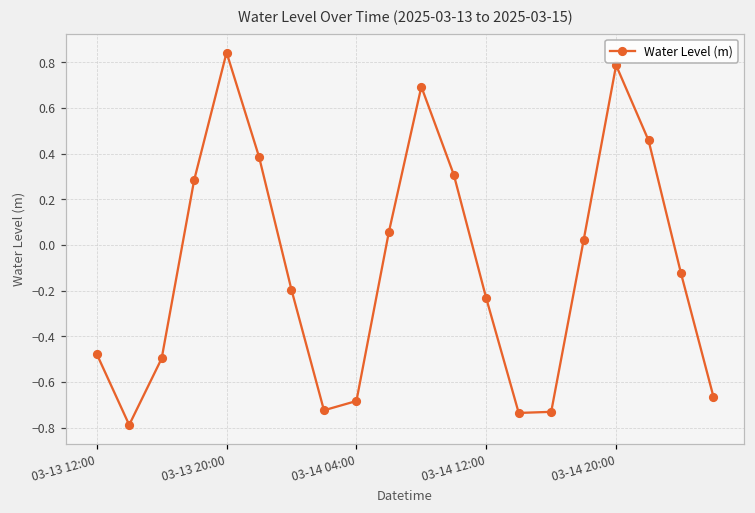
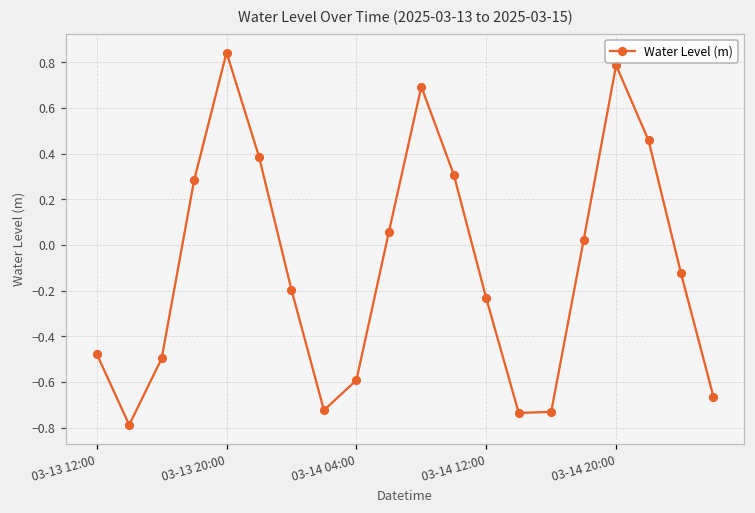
03-14 04:00: -0.68 -> -0.59
